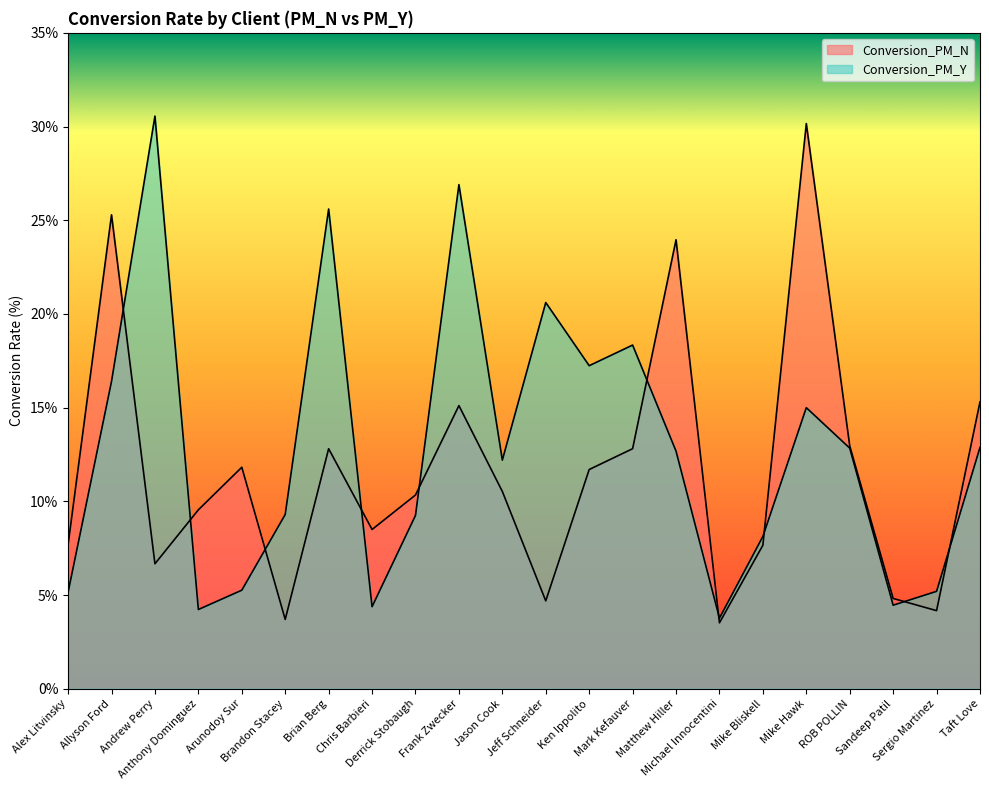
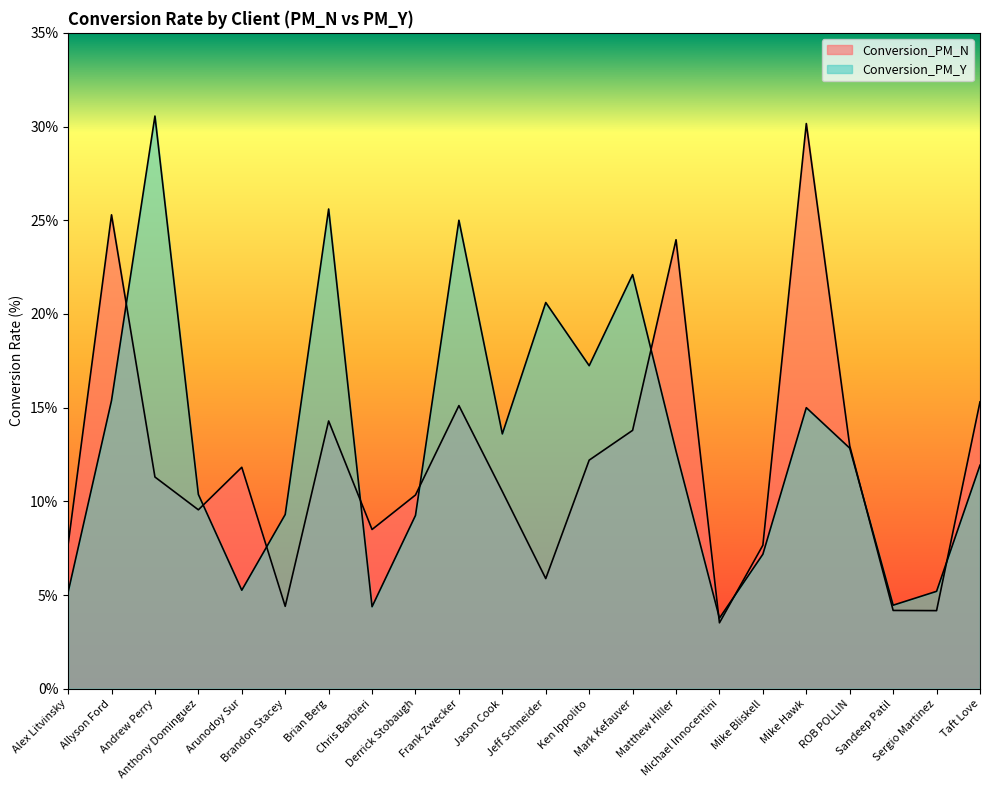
Conversion_PM_Y, Allyson Ford: 16.4% -> 15.4%
Conversion_PM_N, Andrew Perry: 6.7% -> 11.3%
Conversion_PM_Y, Anthony Dominguez: 4.2% -> 10.4%
Conversion_PM_N, Brandon Stacey: 3.7% -> 4.4%
Conversion_PM_N, Brian Berg: 12.8% -> 14.3%
Conversion_PM_Y, Frank Zwecker: 26.9% -> 25.0%
Conversion_PM_Y, Jason Cook: 12.2% -> 13.6%
Conversion_PM_N, Jeff Schneider: 4.7% -> 5.9%
Conversion_PM_N, Ken Ippolito: 11.7% -> 12.2%
Conversion_PM_N, Mark Kefauver: 12.8% -> 13.8%
Conversion_PM_Y, Mark Kefauver: 18.3% -> 22.1%
Conversion_PM_Y, Mike Bliskell: 8.1% -> 7.2%
Conversion_PM_N, Sandeep Patil: 4.8% -> 4.2%
Conversion_PM_Y, Taft Love: 12.9% -> 11.9%
